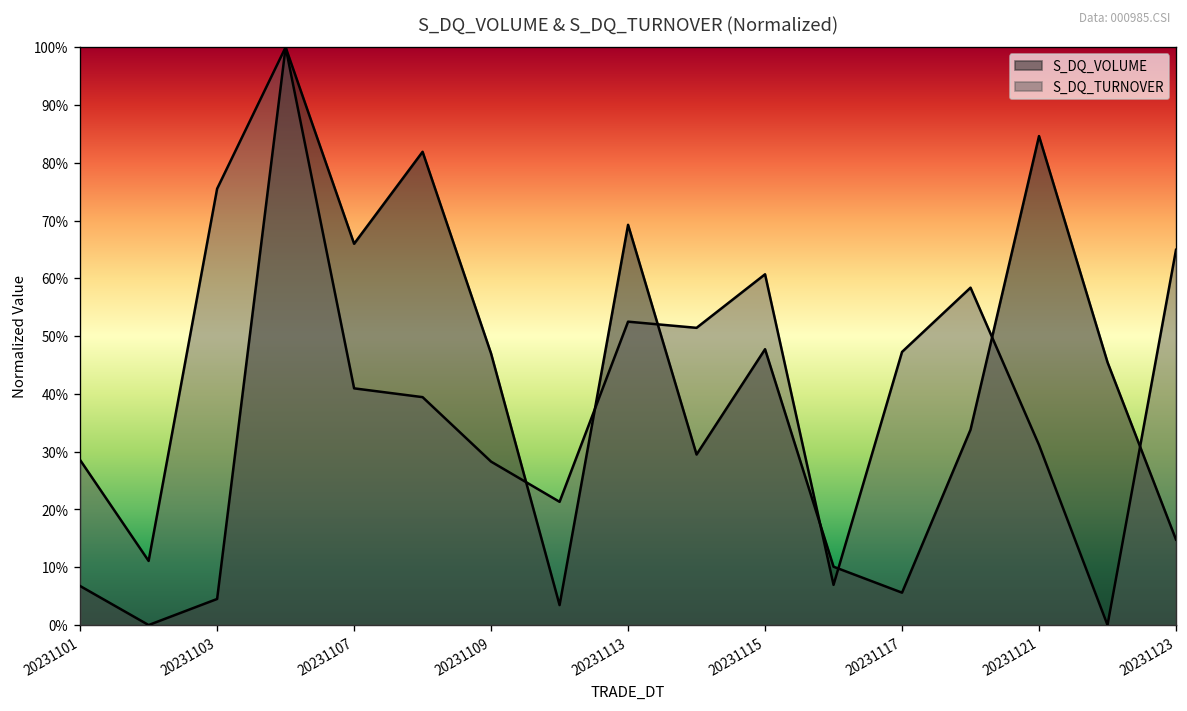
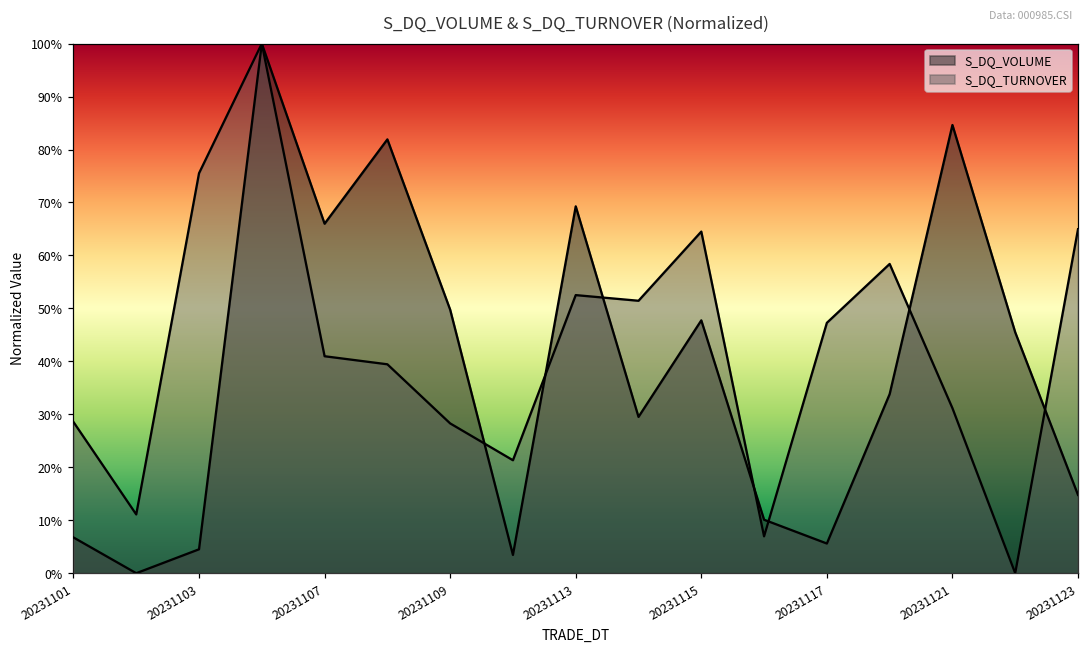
S_DQ_VOLUME, 20231109: 47% -> 50%
S_DQ_TURNOVER, 20231115: 61% -> 65%
